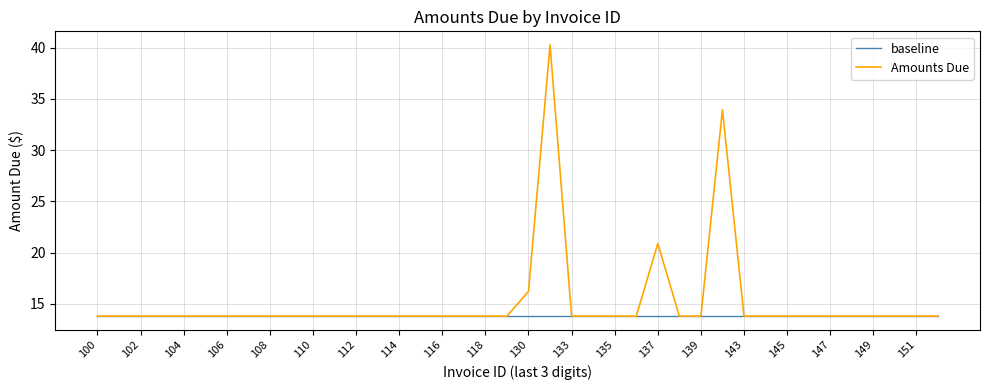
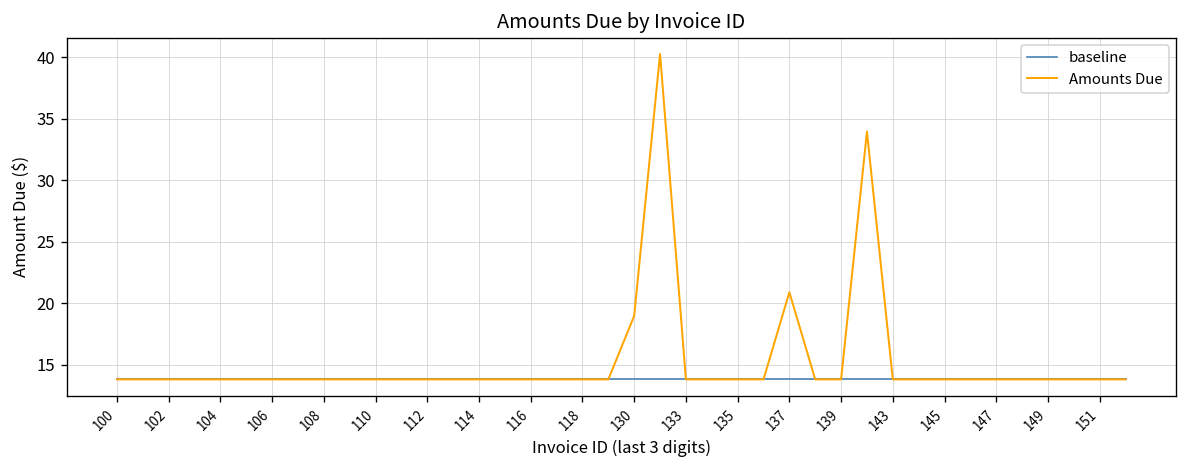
Amounts Due, 130: 16.2 -> 19.0
